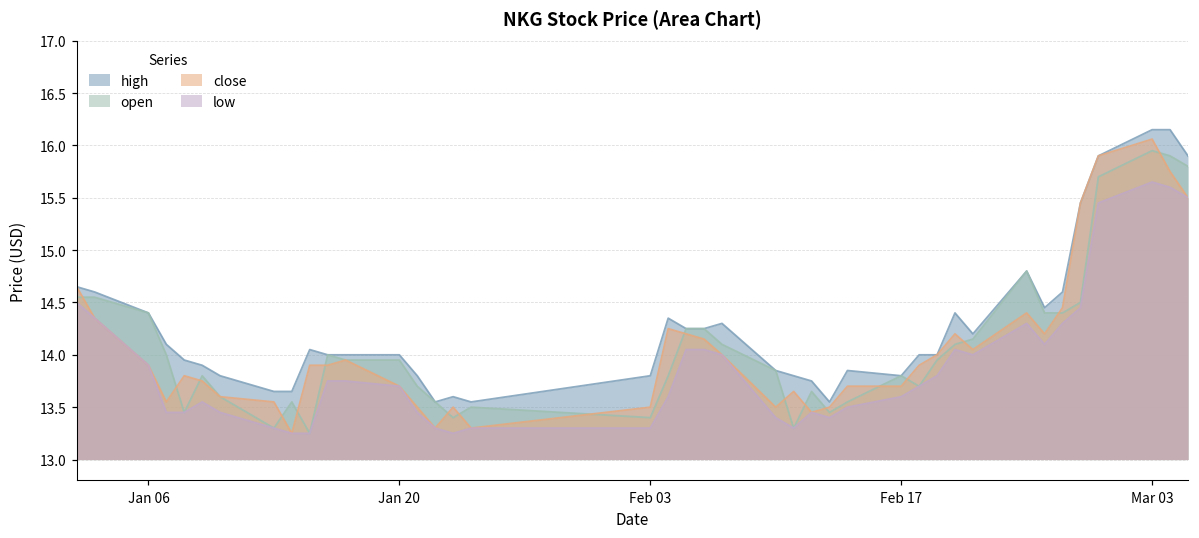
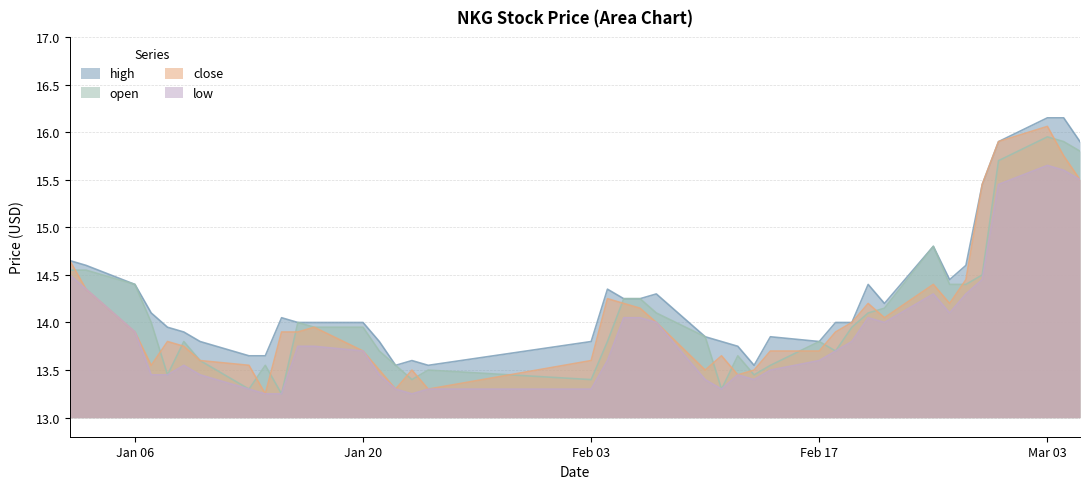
close, Feb 03: 13.5 -> 13.6
